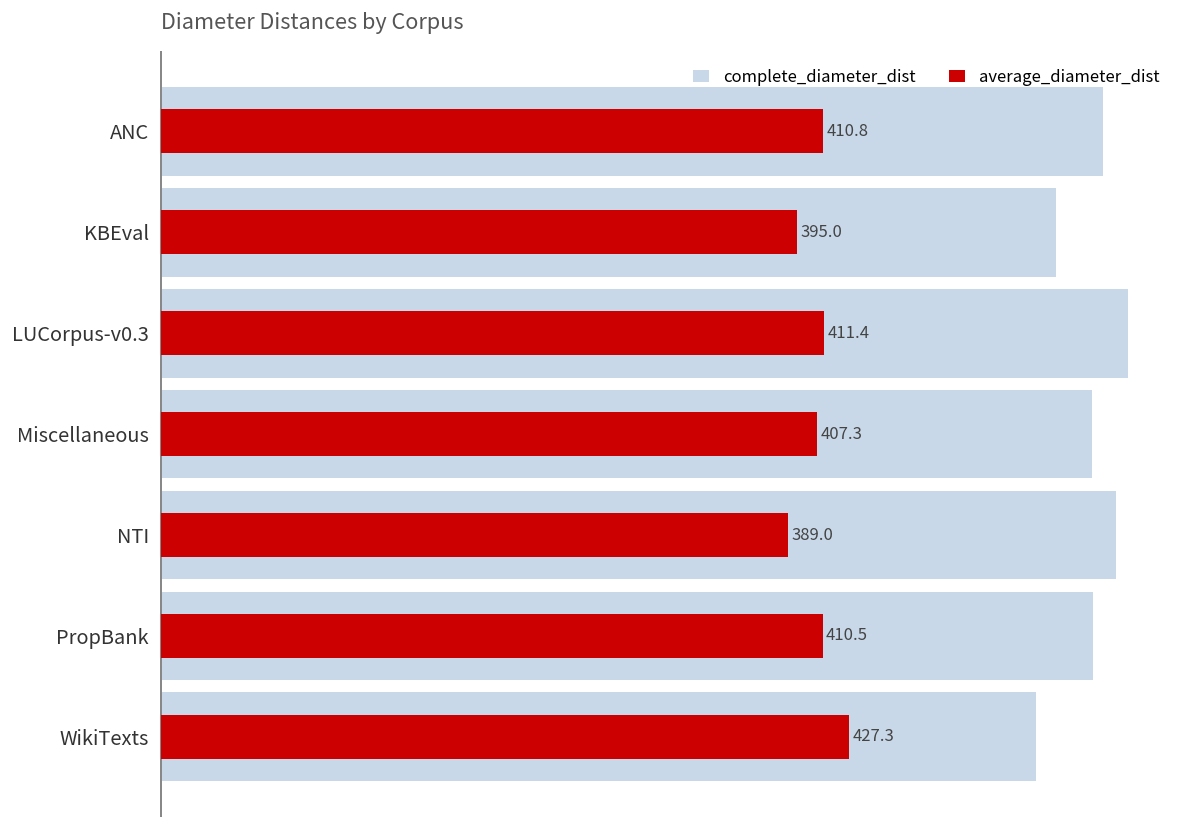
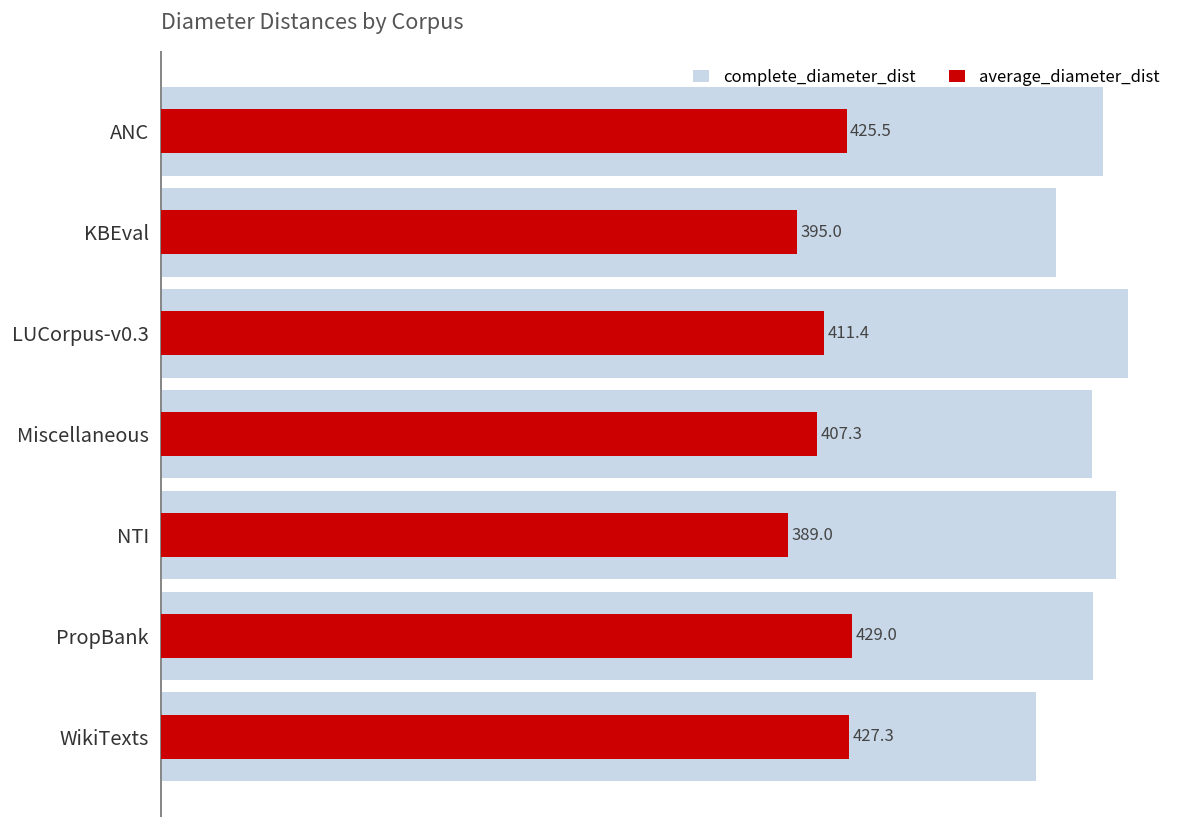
average_diameter_dist, ANC: 410.8 -> 425.5
average_diameter_dist, PropBank: 410.5 -> 429.0
